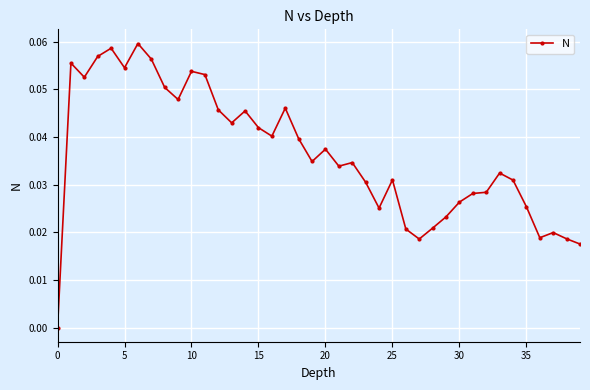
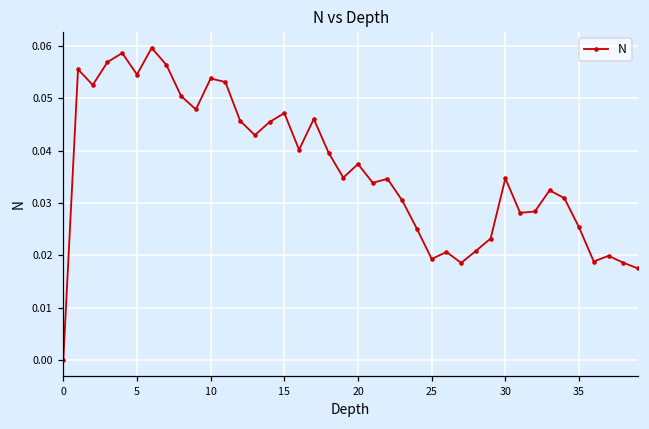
15: 0.042 -> 0.047
25: 0.031 -> 0.019
30: 0.026 -> 0.035
